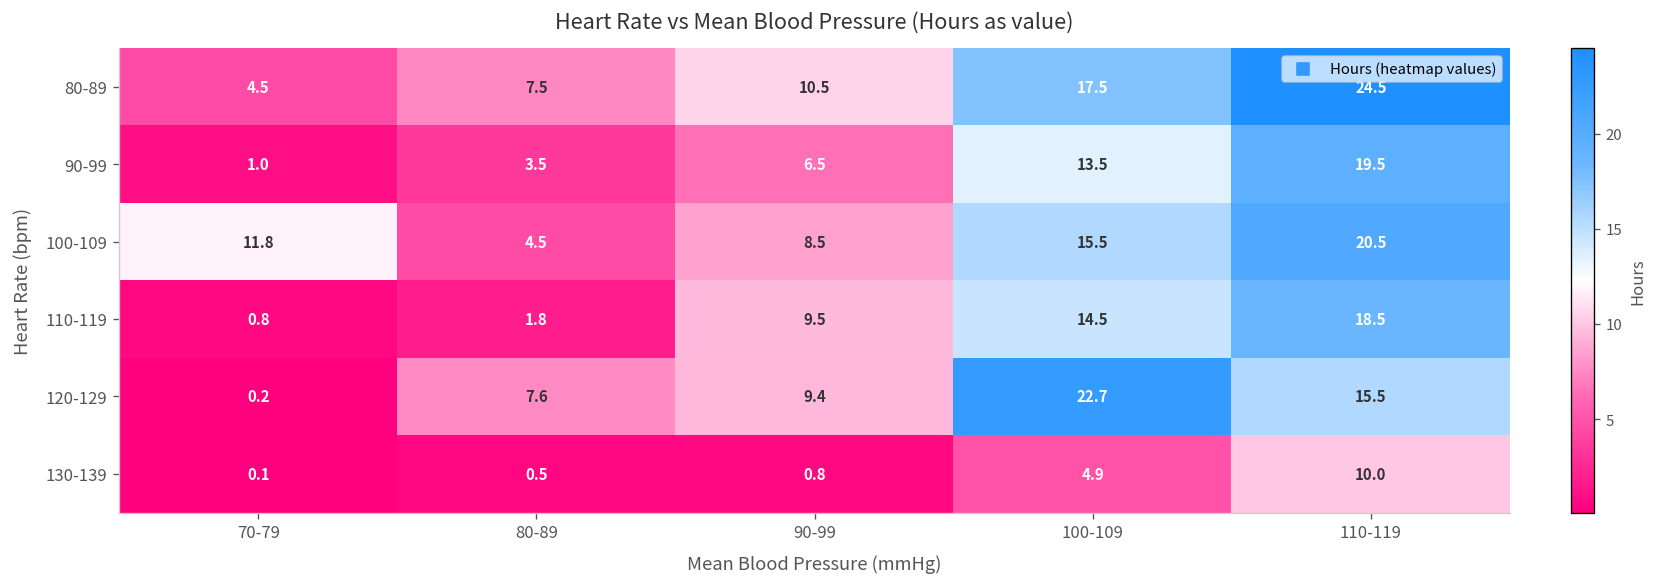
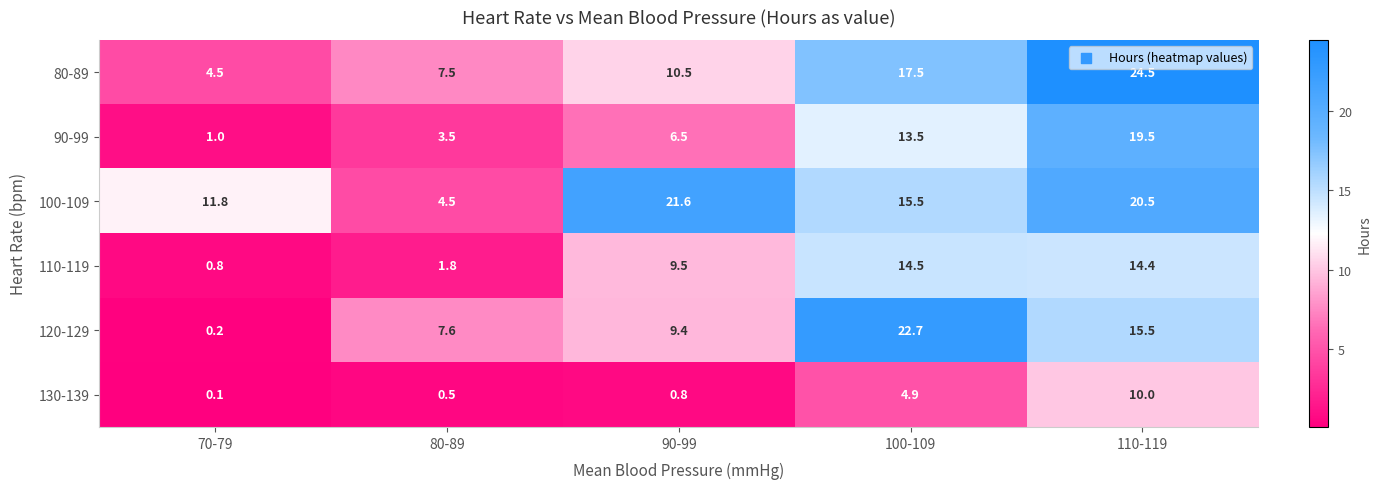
100-109, 90-99: 8.5 -> 21.6
110-119, 110-119: 18.5 -> 14.4
